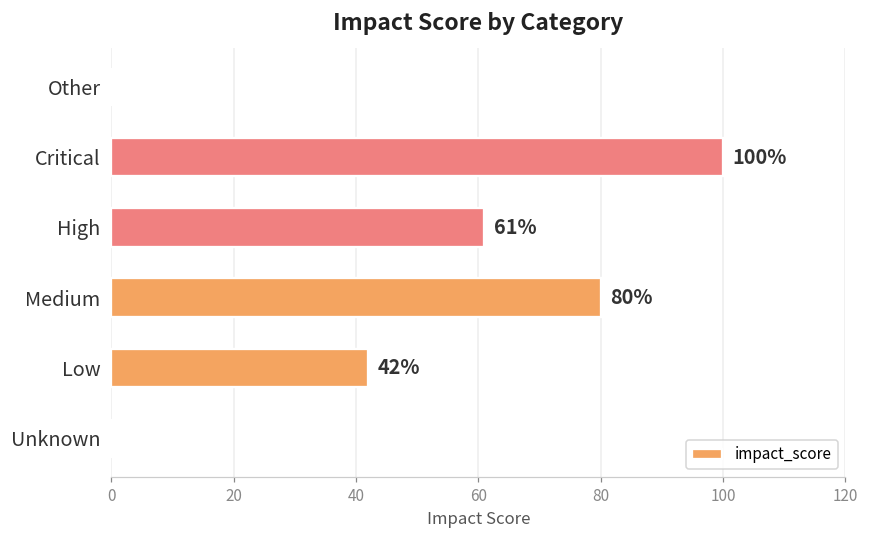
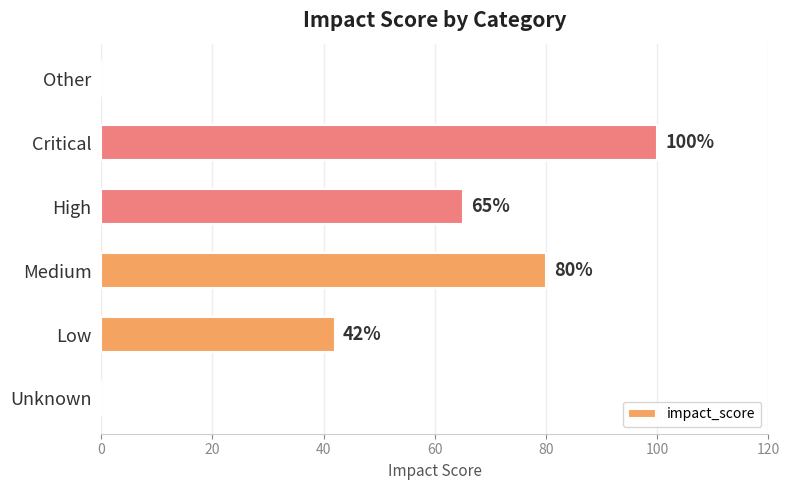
High: 61% -> 65%
